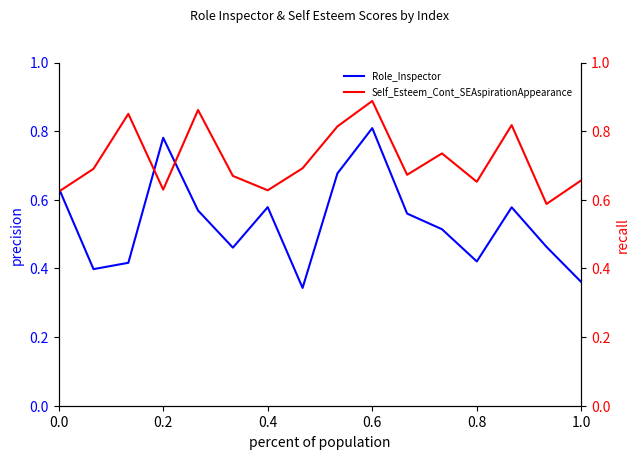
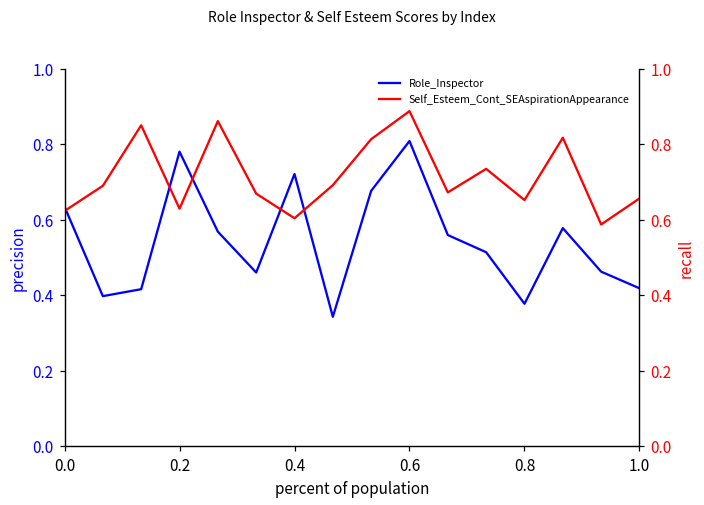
Role_Inspector, 0.4: 0.58 -> 0.72
Role_Inspector, 0.8: 0.42 -> 0.38
Role_Inspector, 1.0: 0.36 -> 0.42
Self_Esteem_Cont_SEAspirationAppearance, 0.4: 0.63 -> 0.60
